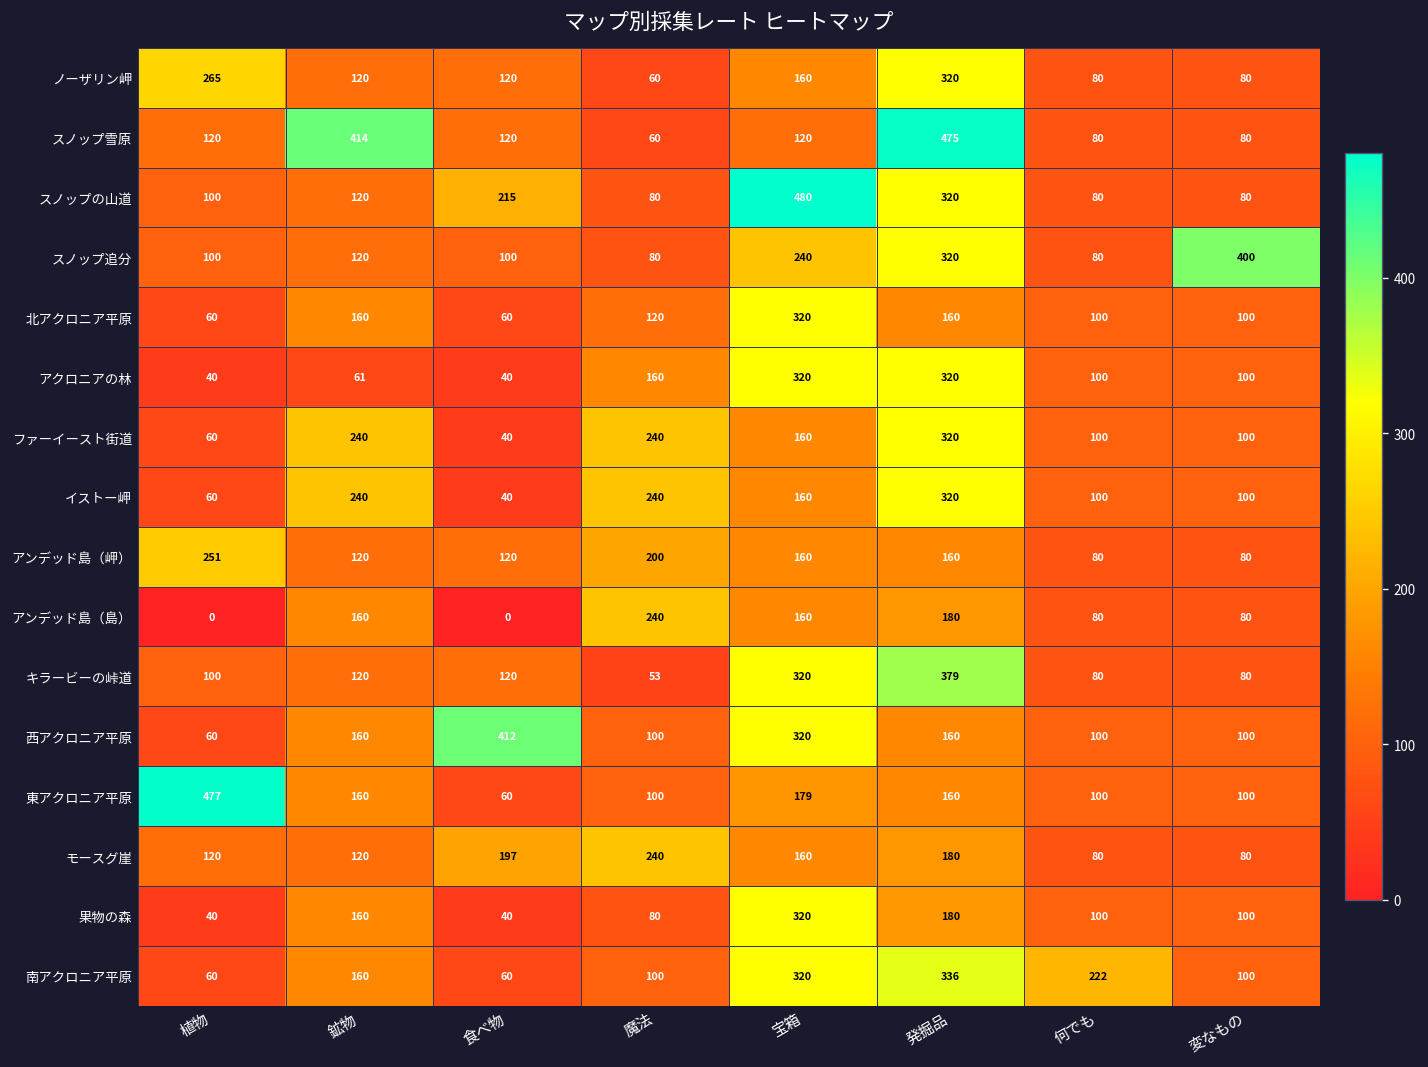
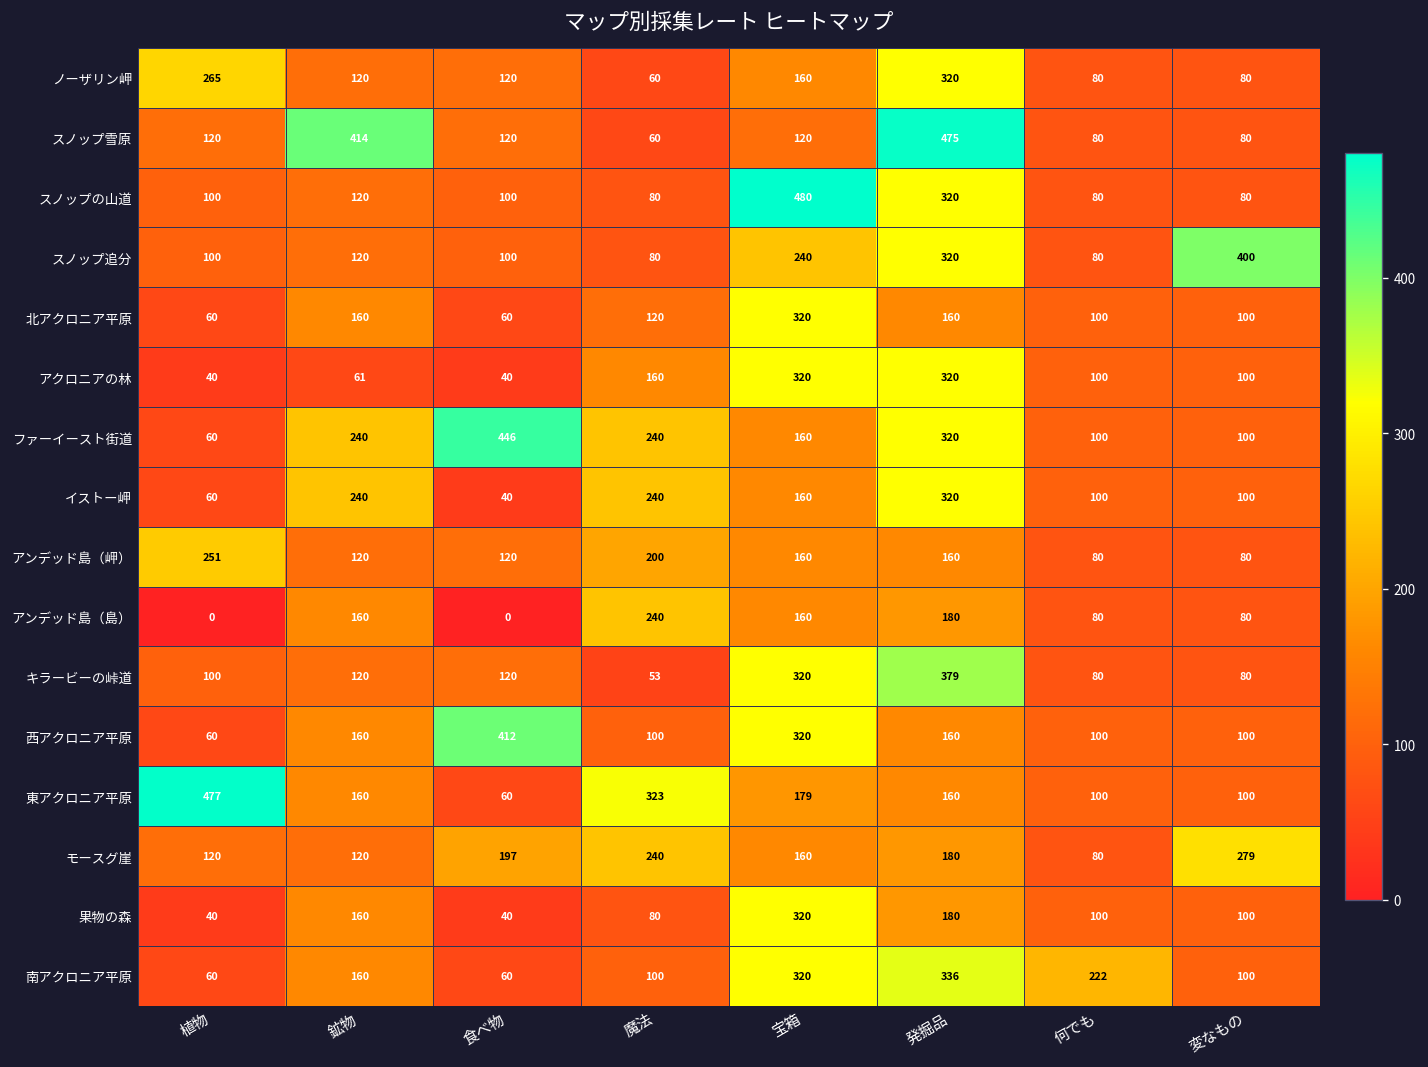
スノップの山道, 食べ物: 215 -> 100
ファーイースト街道, 食べ物: 40 -> 446
東アクロニア平原, 魔法: 100 -> 323
モースグ崖, 変なもの: 80 -> 279
